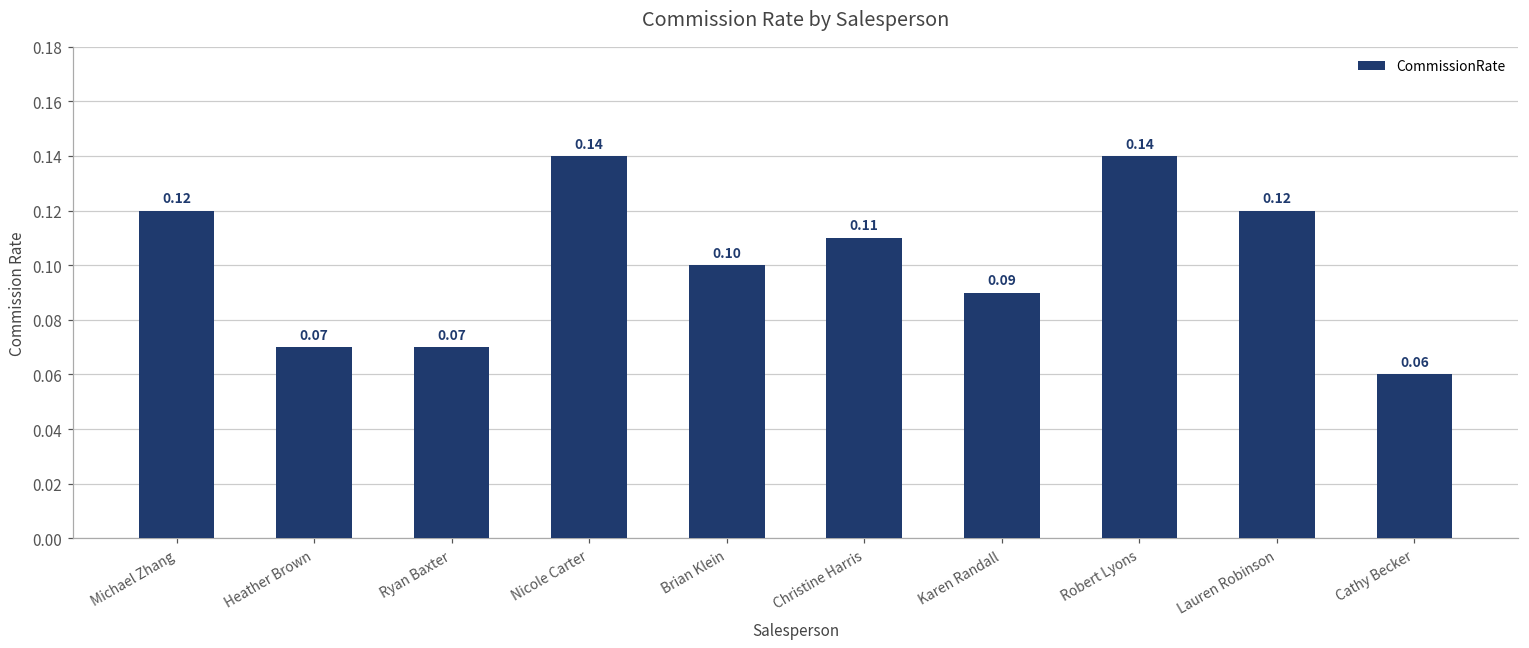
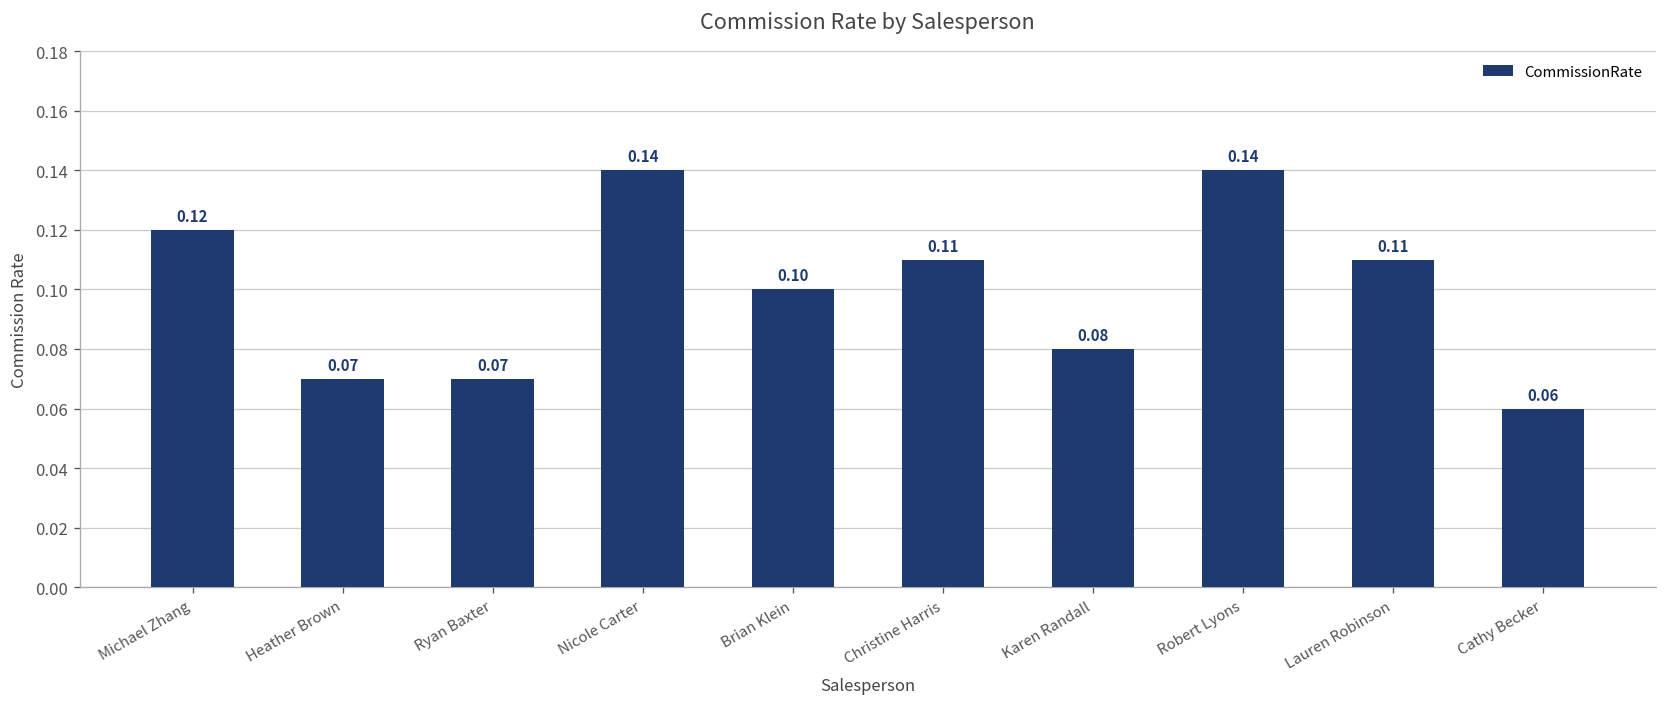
Karen Randall: 0.09 -> 0.08
Lauren Robinson: 0.12 -> 0.11
